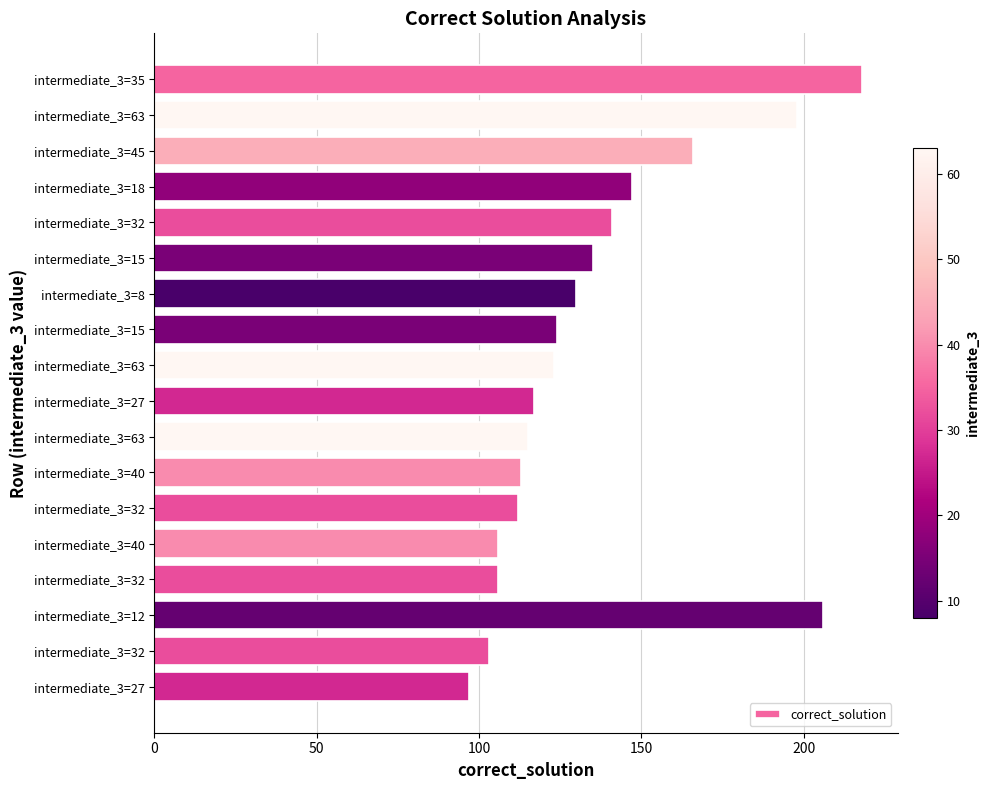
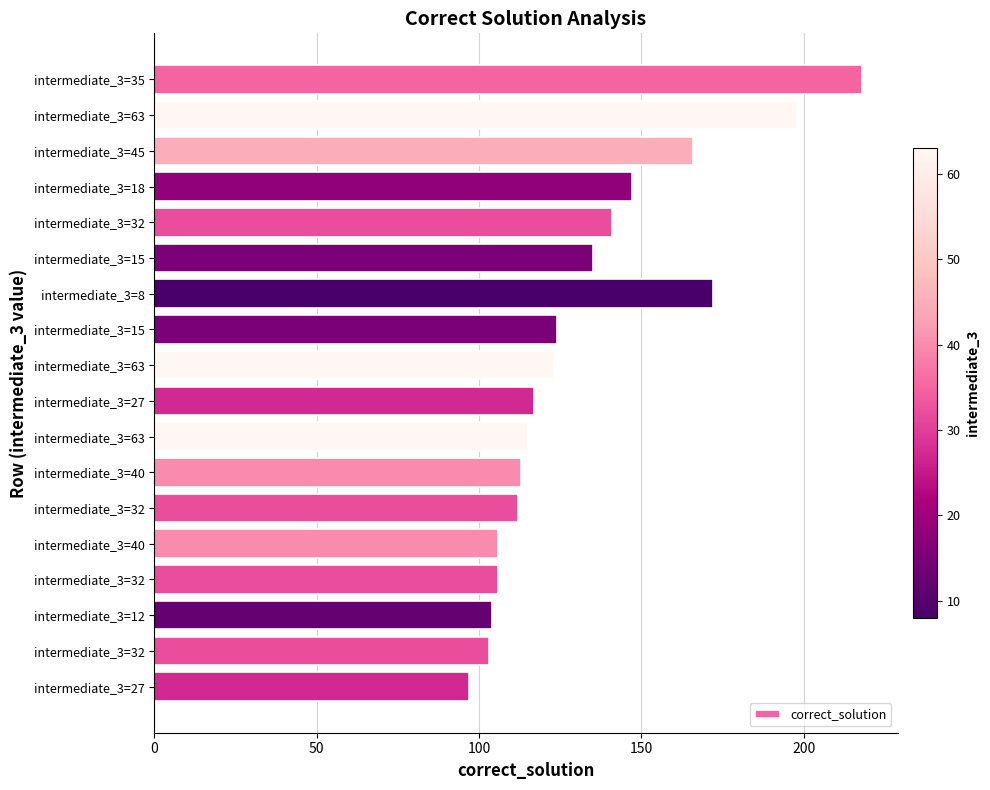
intermediate_3=8: 130 -> 172
intermediate_3=12: 206 -> 104
